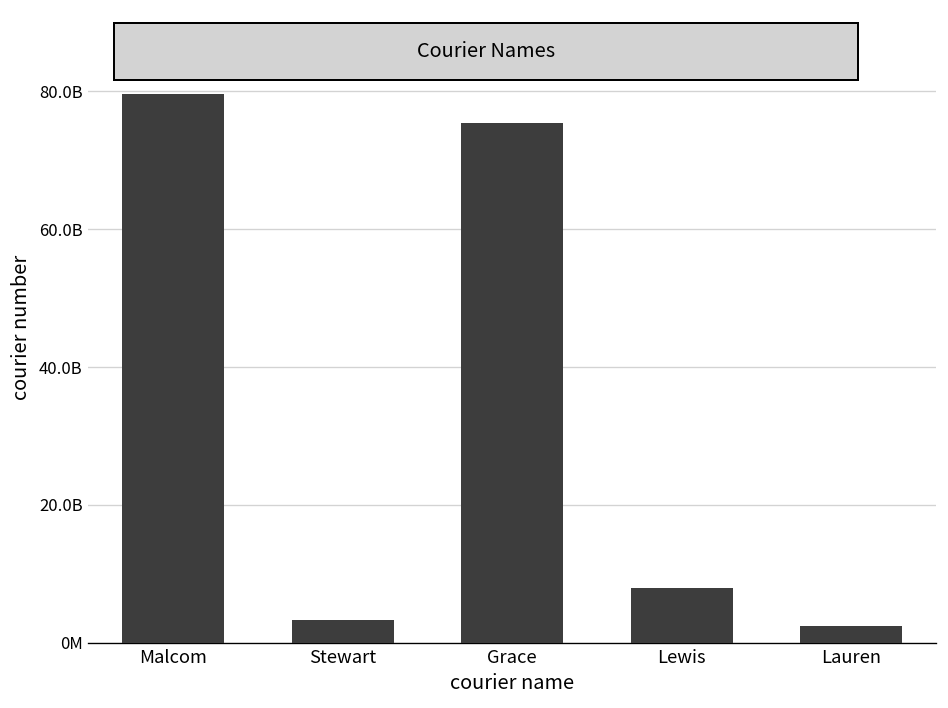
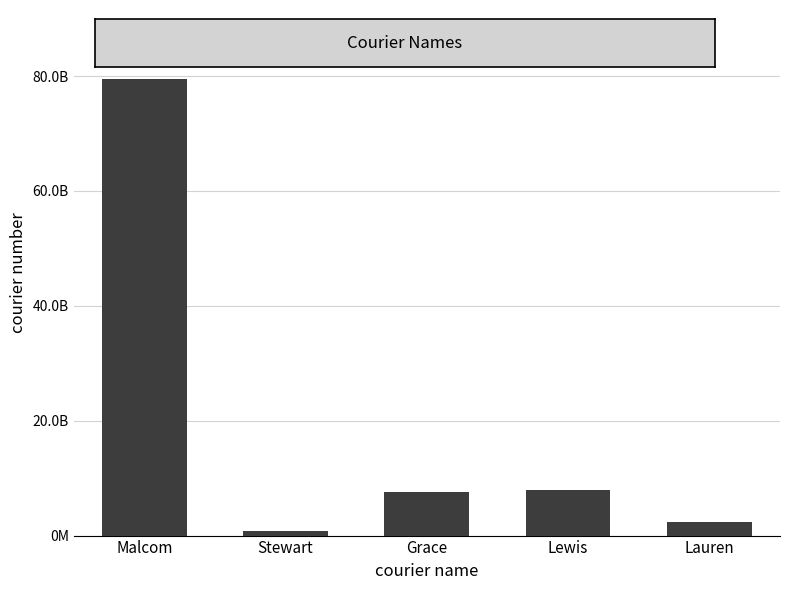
Stewart: 3000000000 -> 1000000000
Grace: 75000000000 -> 8000000000
